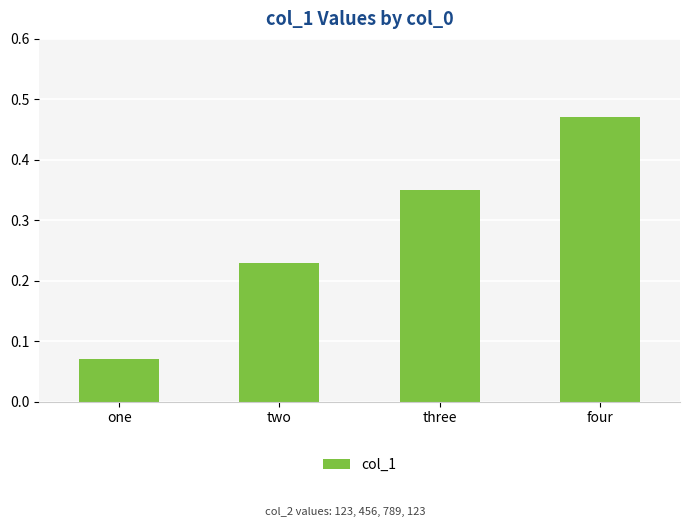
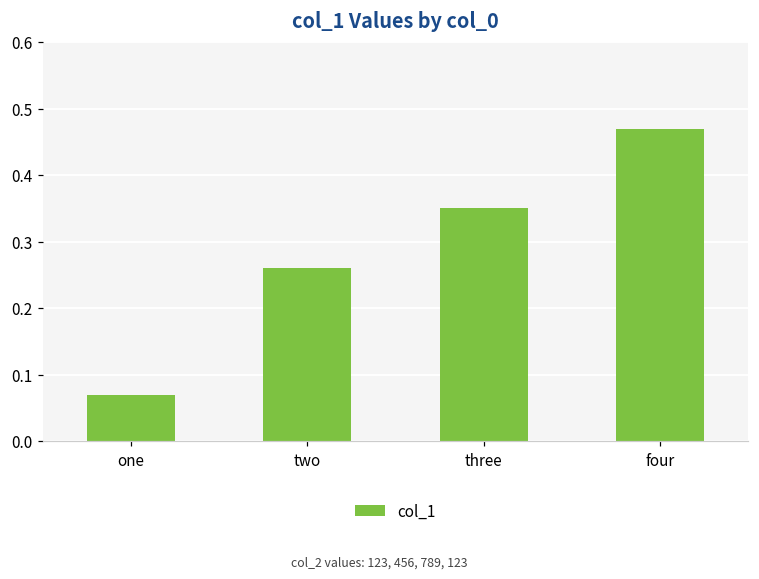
two: 0.23 -> 0.26
